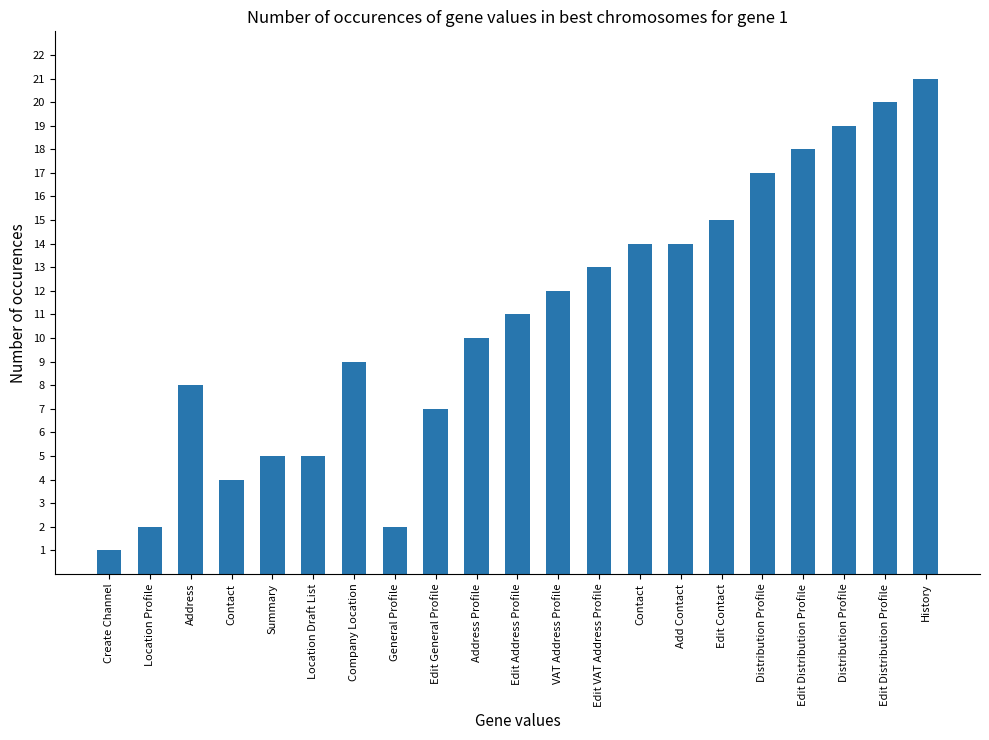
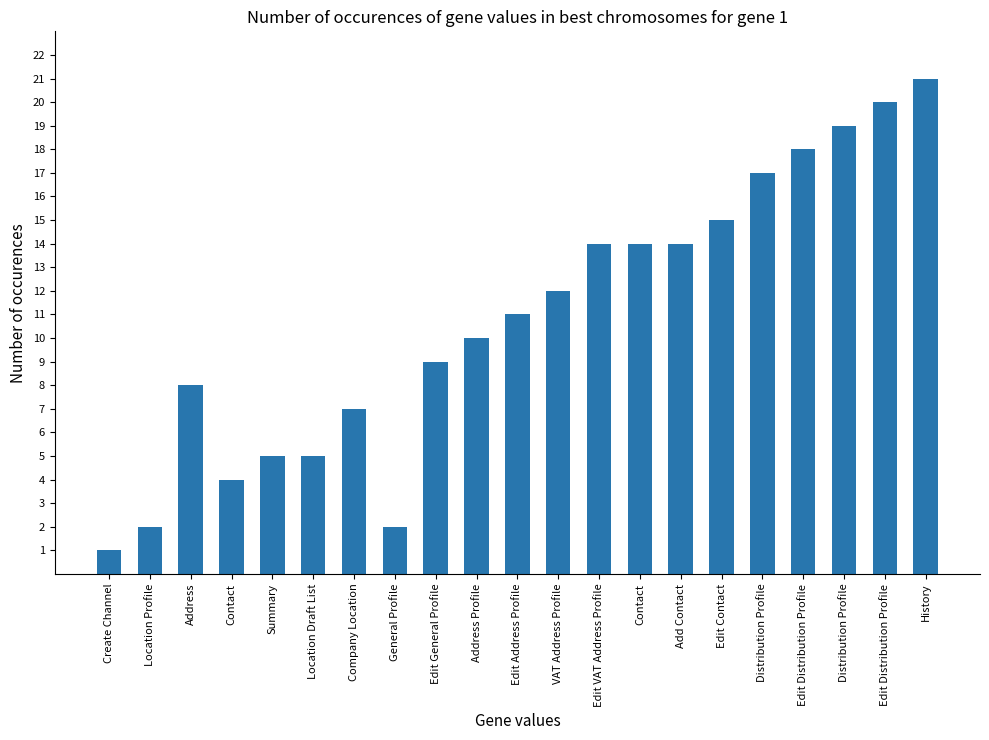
Company Location: 9 -> 7
Edit General Profile: 7 -> 9
Edit VAT Address Profile: 13 -> 14
